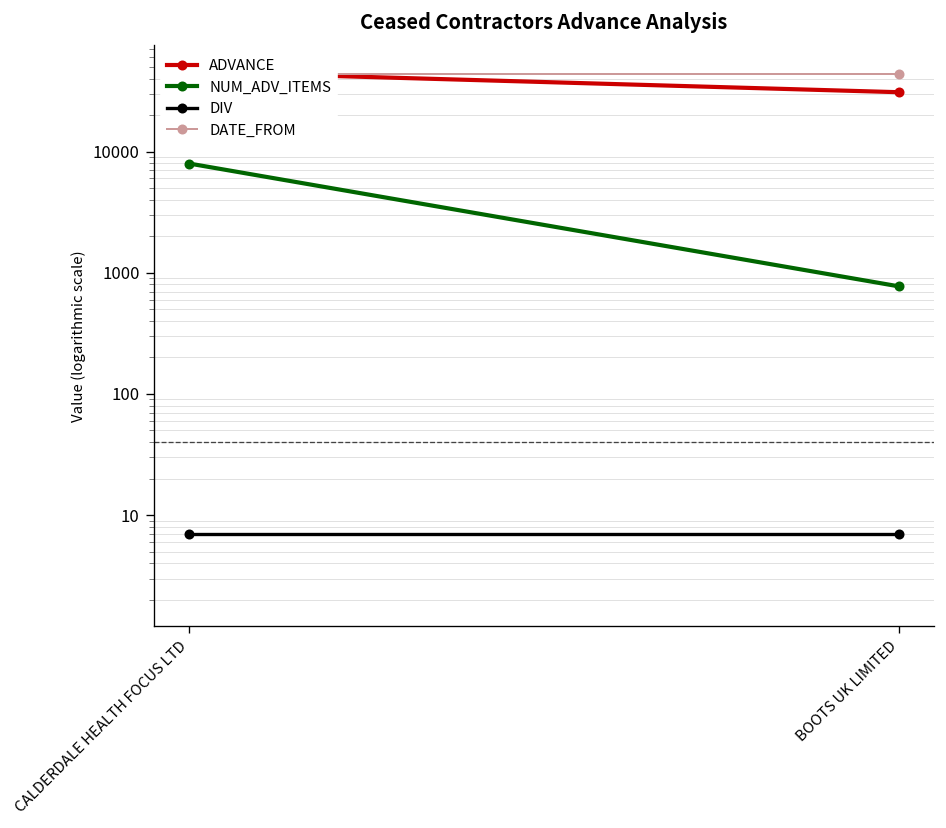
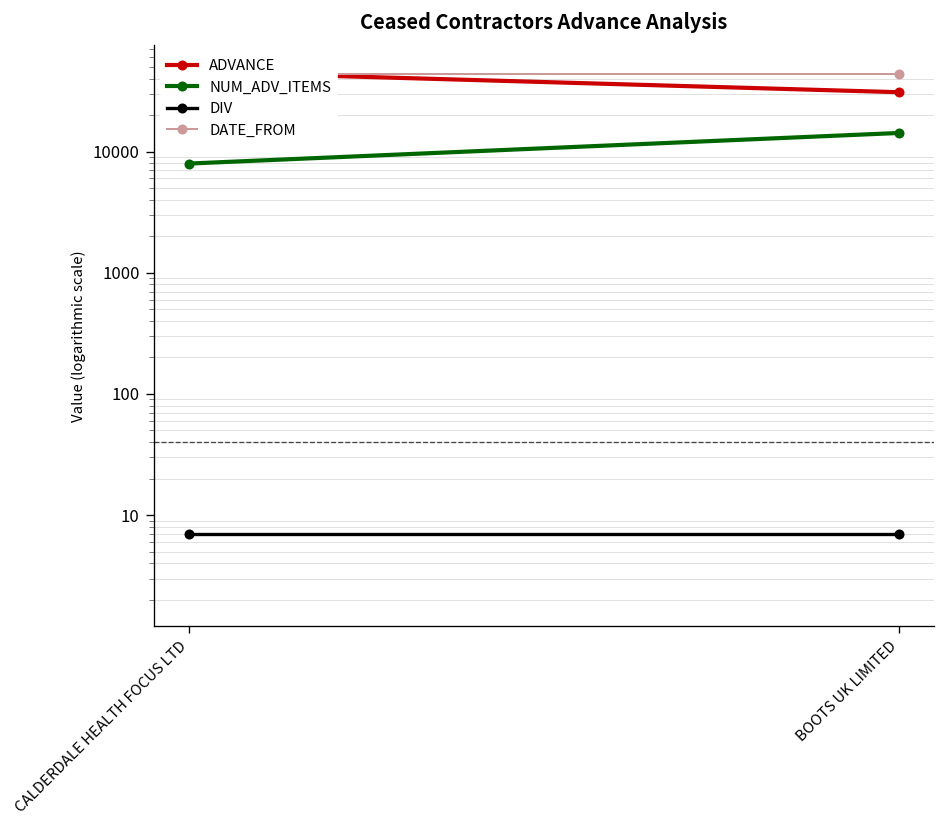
NUM_ADV_ITEMS, BOOTS UK LIMITED: 800 -> 14000
